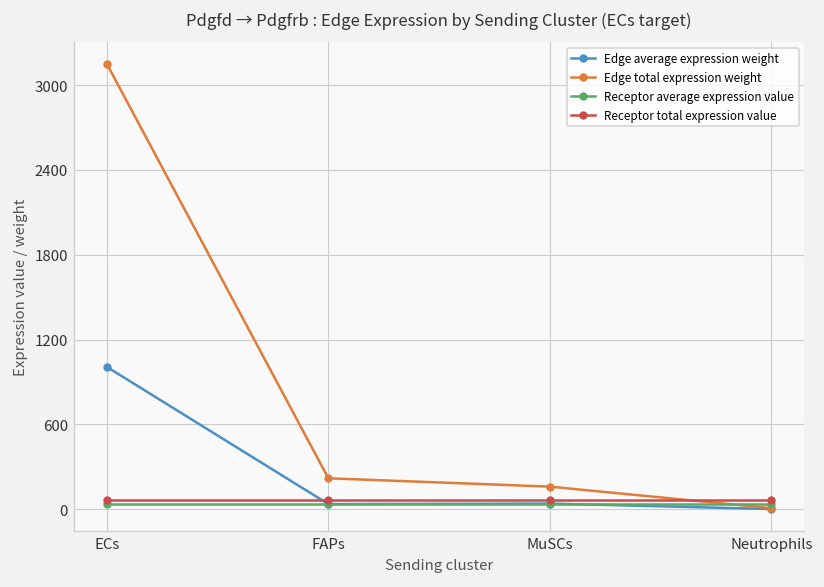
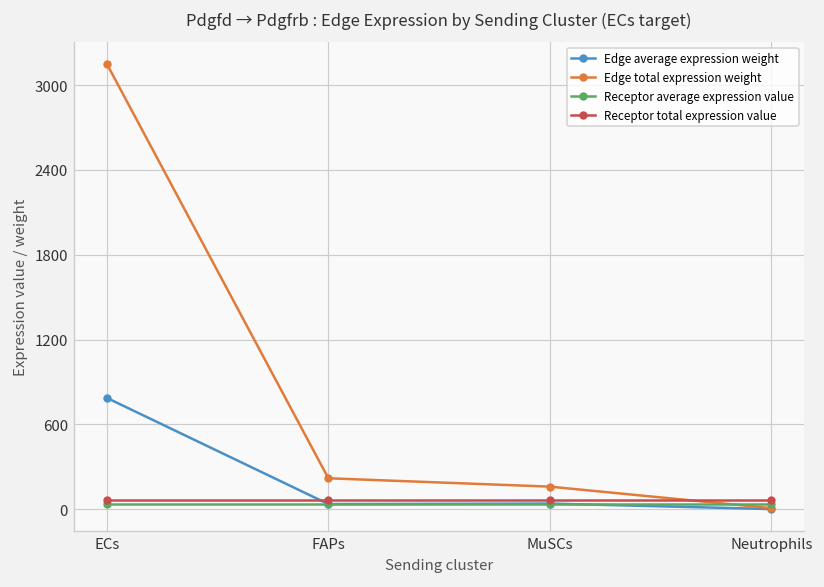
Edge average expression weight, ECs: 1010 -> 790
